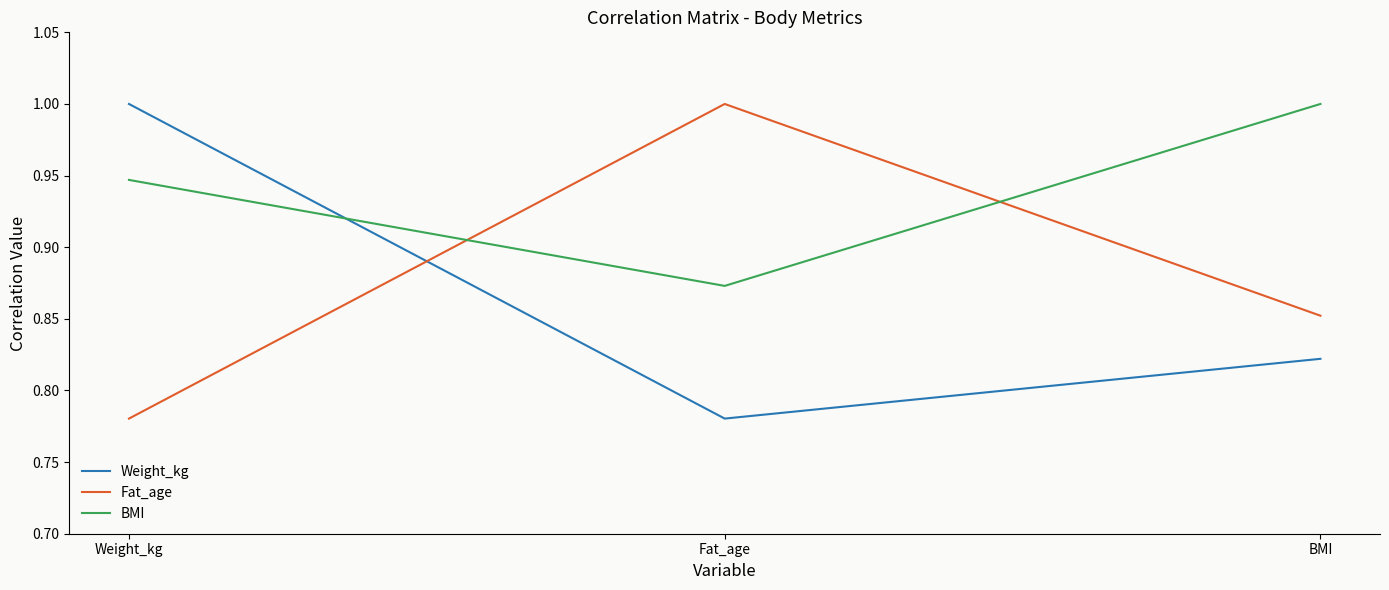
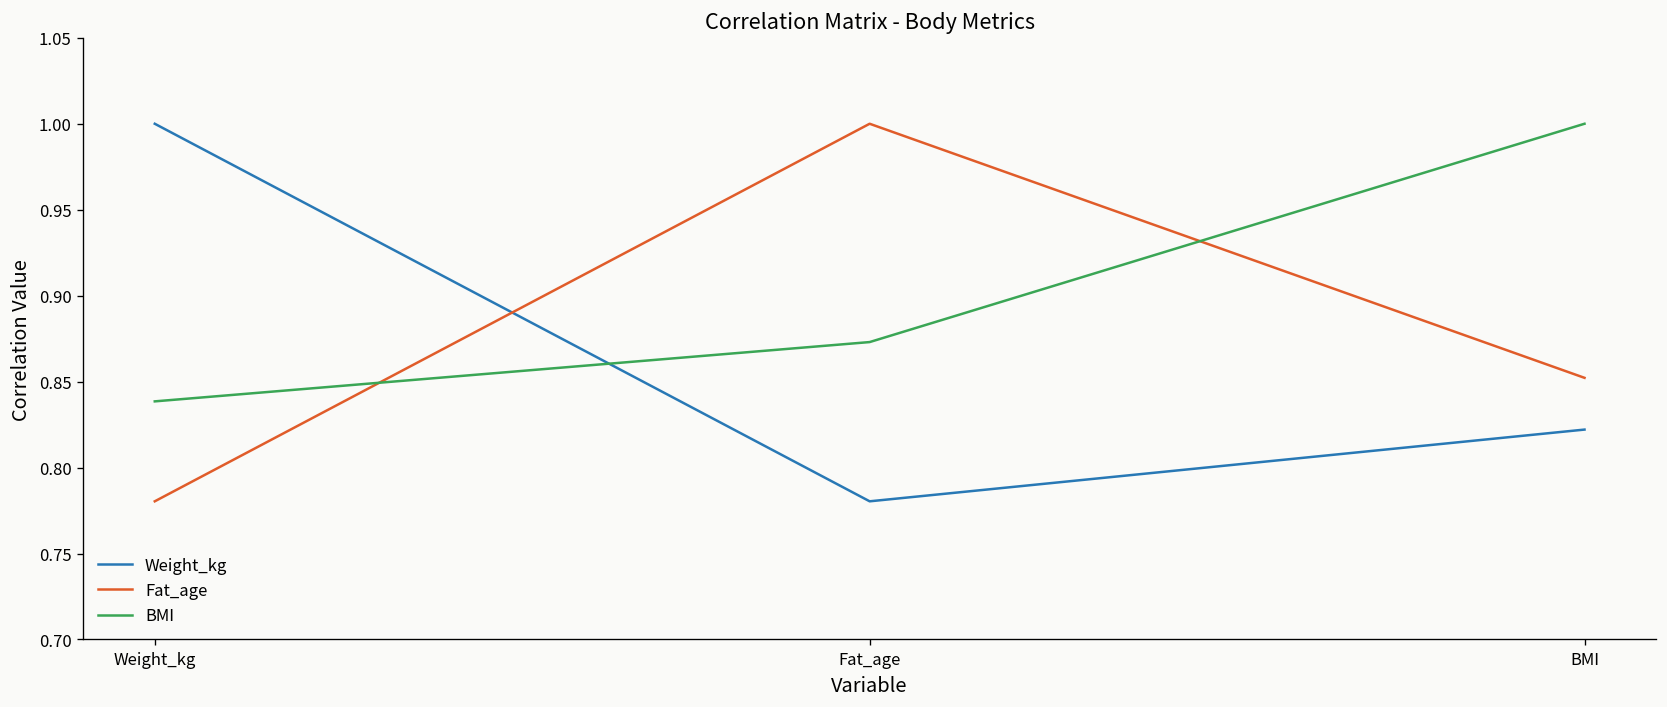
BMI, Weight_kg: 0.947 -> 0.839
